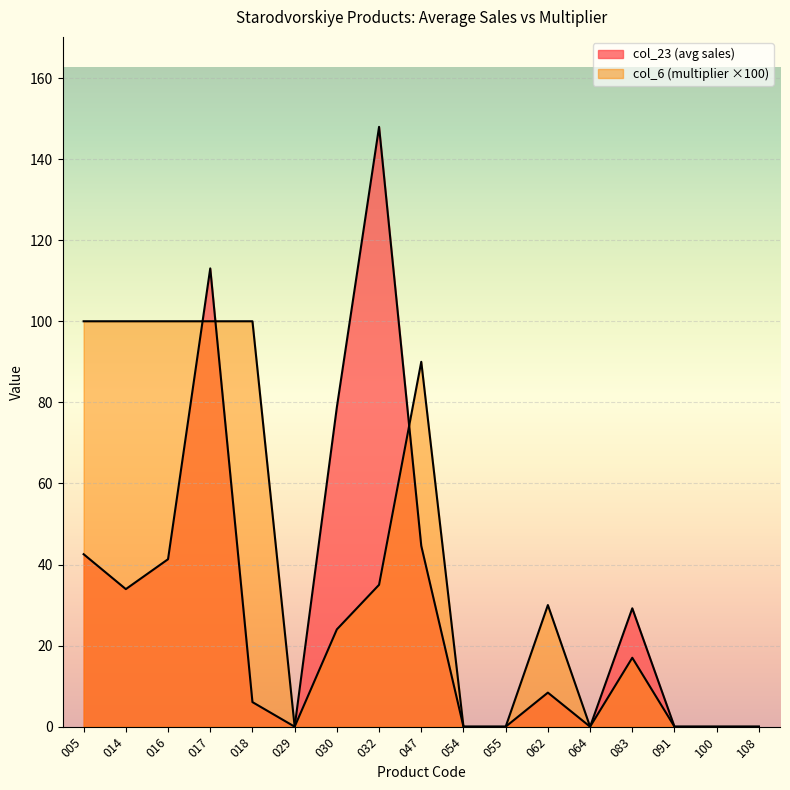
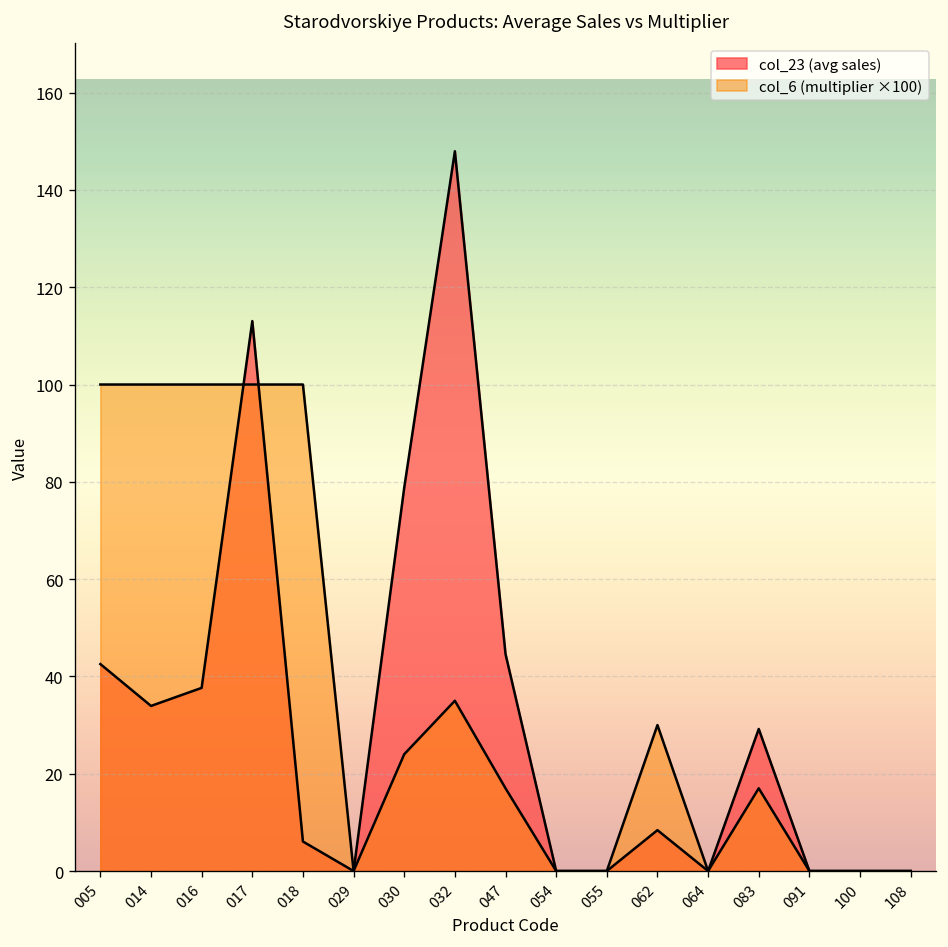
col_23 (avg sales), 016: 41 -> 38
col_6 (multiplier ×100), 047: 90 -> 17
